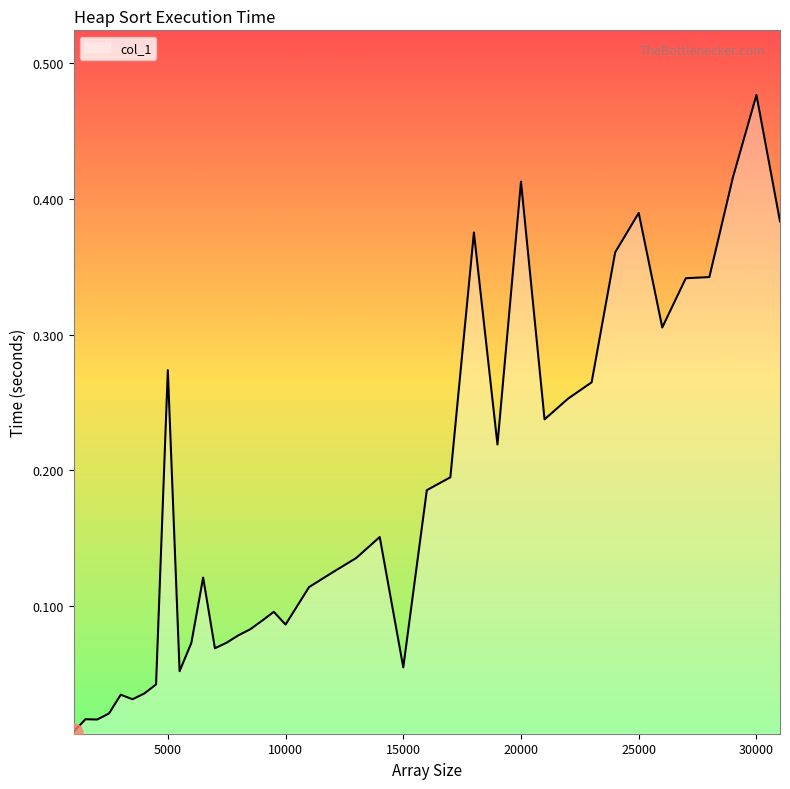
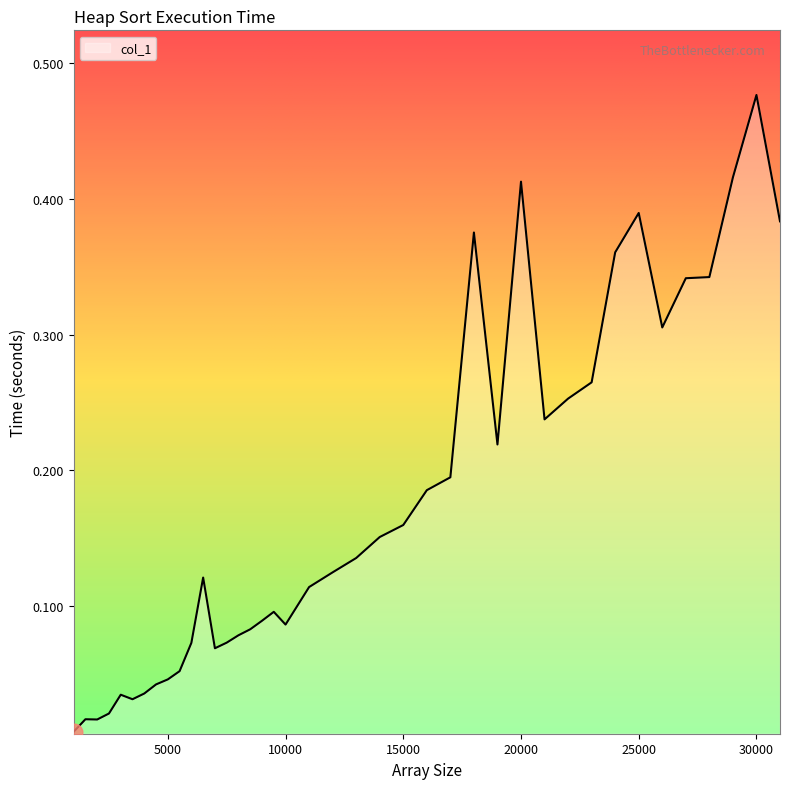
col_1, 5000: 0.274 -> 0.046
col_1, 15000: 0.055 -> 0.160
